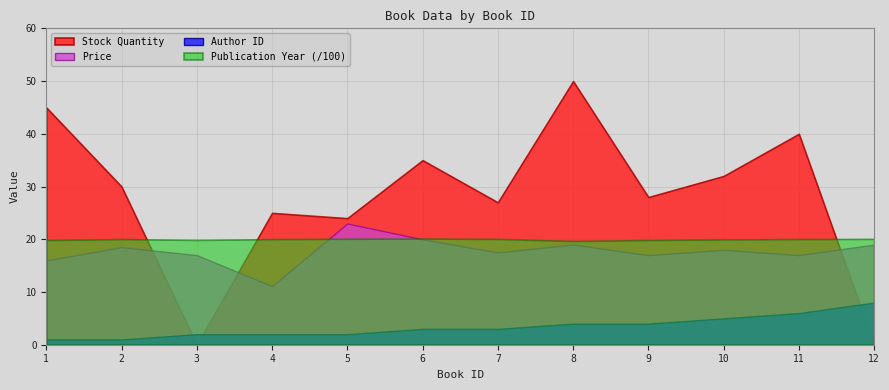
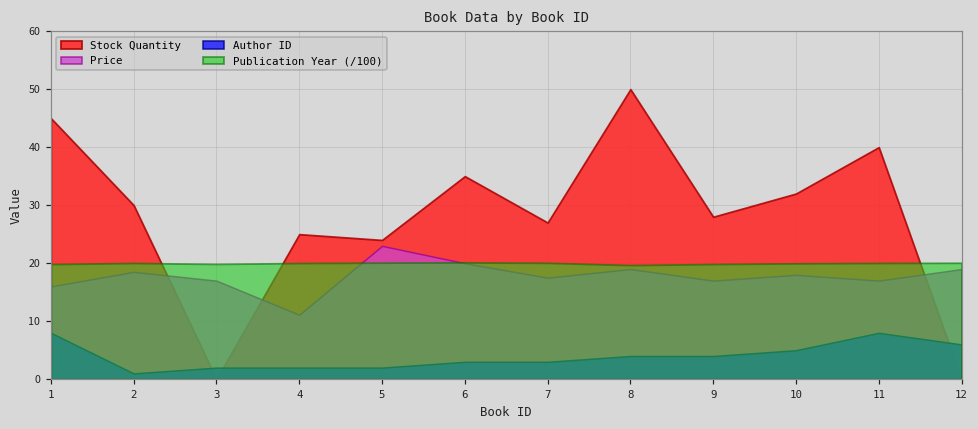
Author ID, 1: 1 -> 8
Author ID, 11: 6 -> 8
Author ID, 12: 8 -> 6
